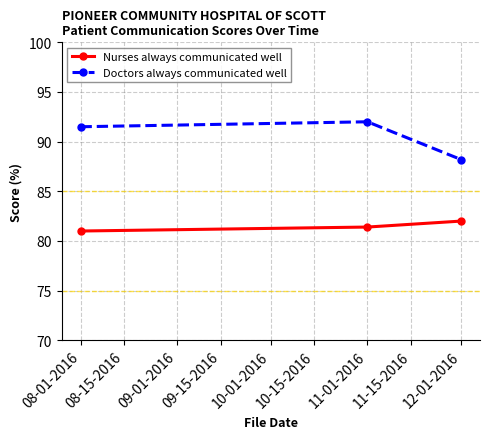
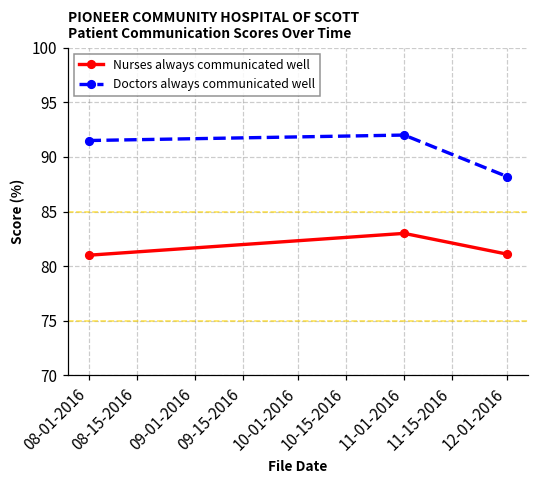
Nurses always communicated well, 11-01-2016: 81 -> 83
Nurses always communicated well, 12-01-2016: 82 -> 81
